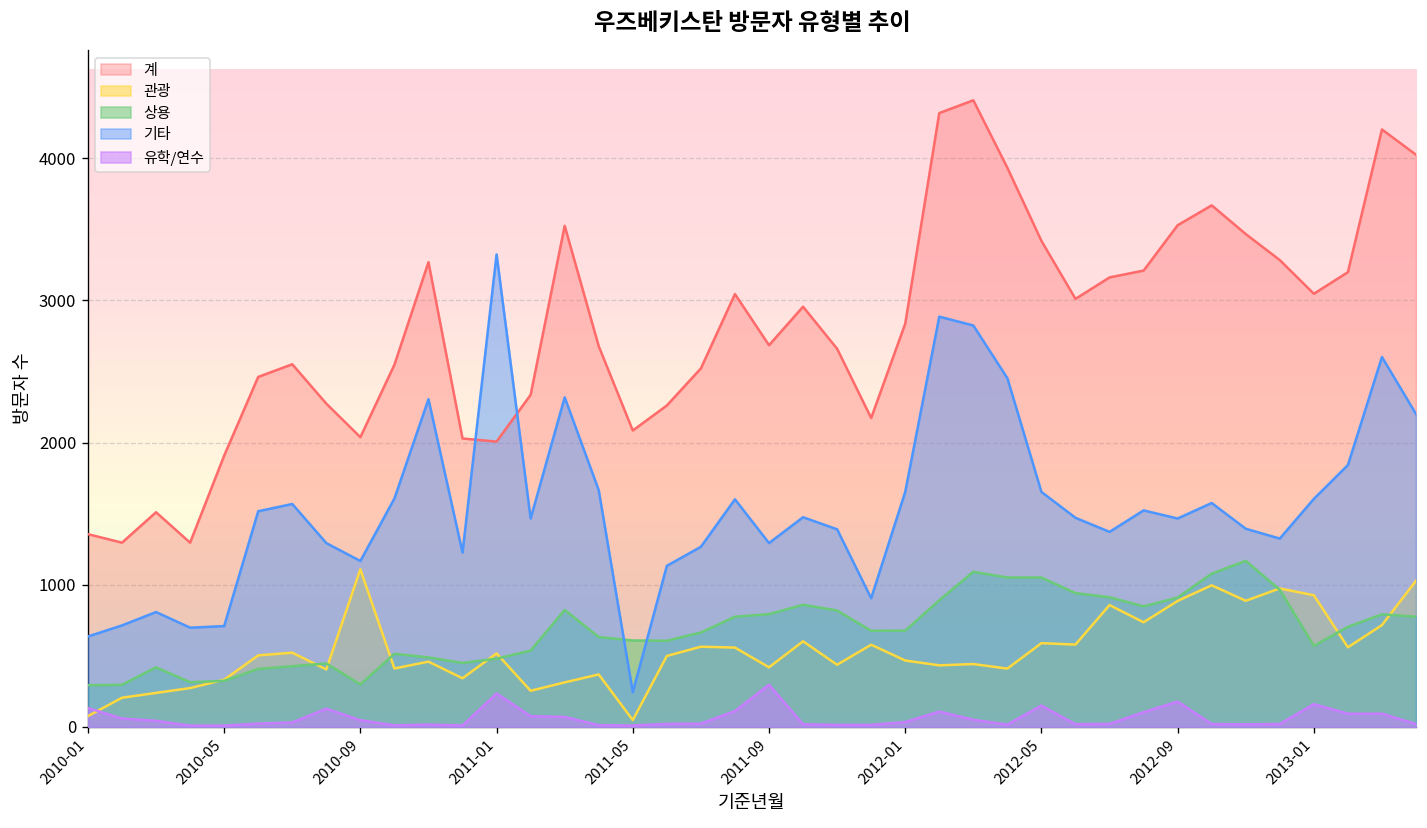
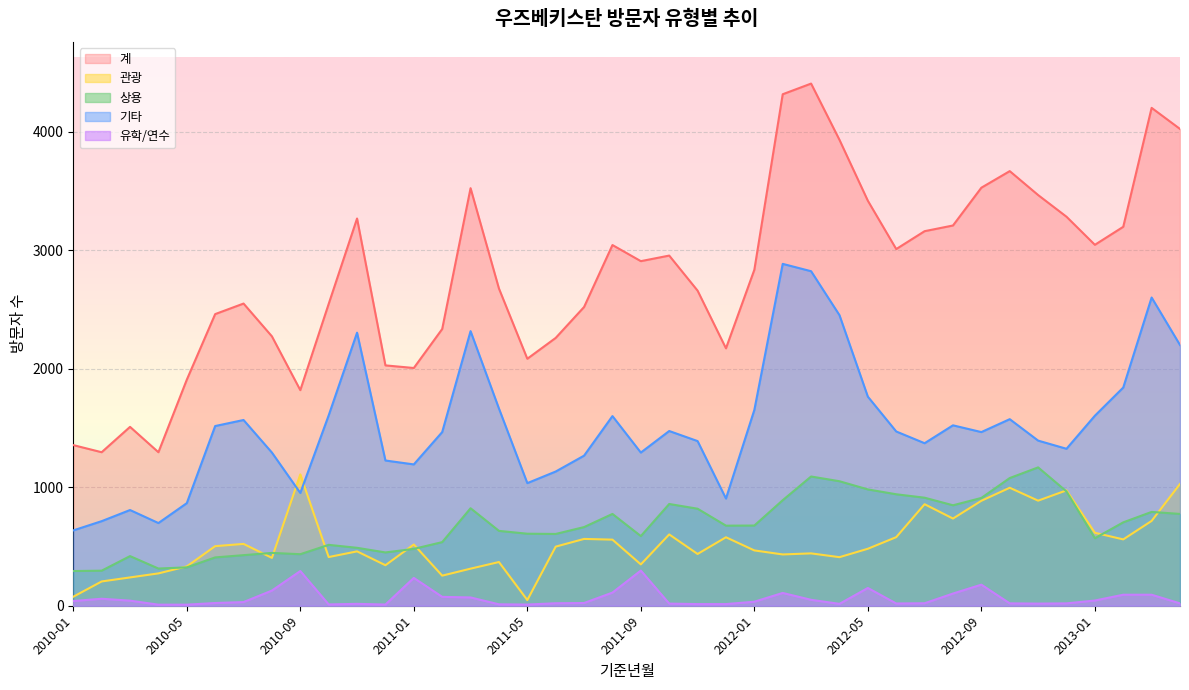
유학/연수, 2010-01: 130 -> 40
기타, 2010-05: 710 -> 870
계, 2010-09: 2040 -> 1820
상용, 2010-09: 300 -> 440
기타, 2010-09: 1170 -> 950
유학/연수, 2010-09: 50 -> 290
기타, 2011-01: 3320 -> 1190
기타, 2011-05: 240 -> 1040
계, 2011-09: 2690 -> 2910
관광, 2011-09: 420 -> 350
상용, 2011-09: 790 -> 590
관광, 2012-05: 590 -> 480
상용, 2012-05: 1050 -> 980
기타, 2012-05: 1650 -> 1770
관광, 2013-01: 930 -> 620
유학/연수, 2013-01: 160 -> 40
